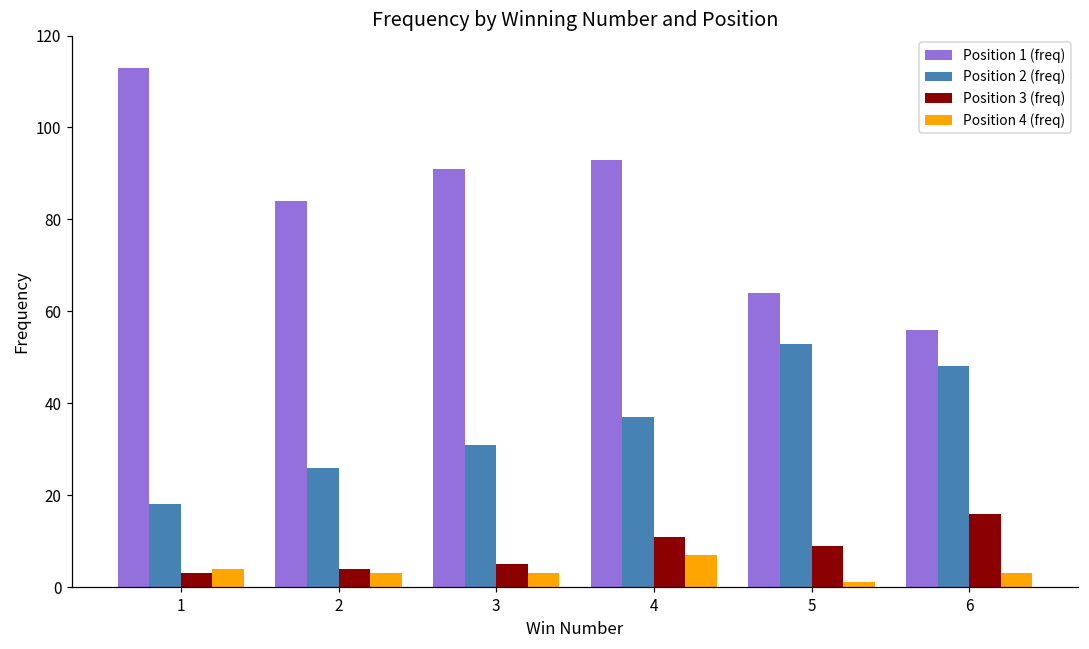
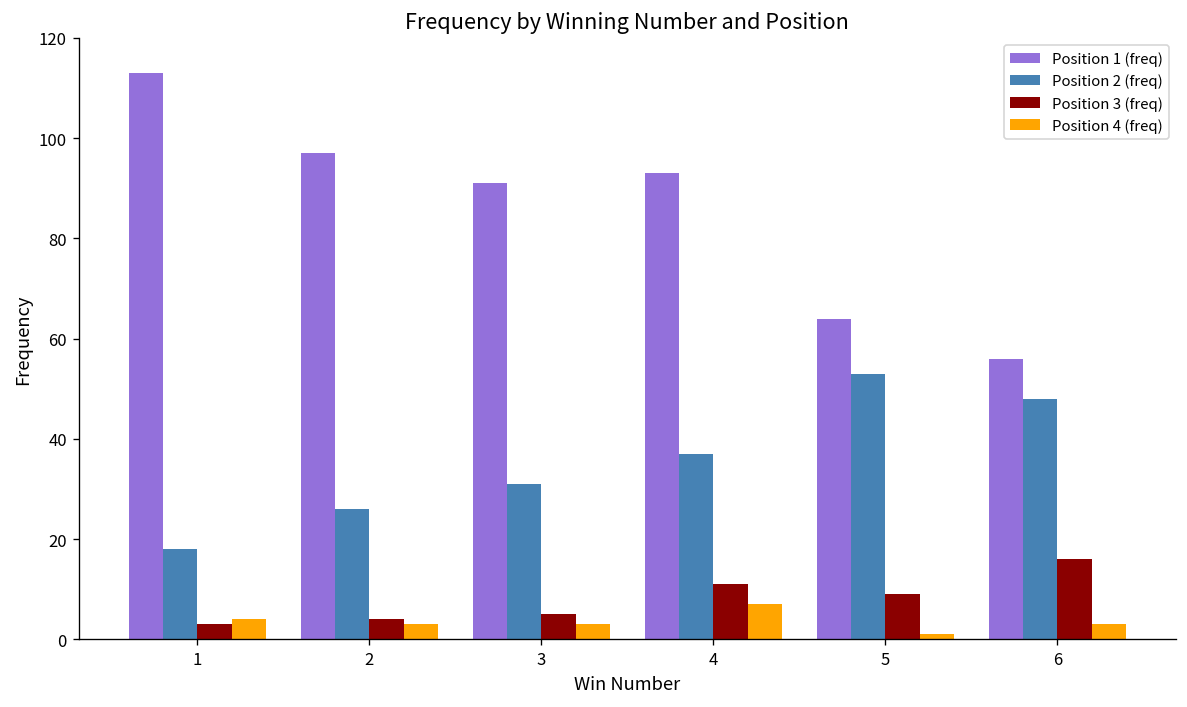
Position 1 (freq), 2: 84 -> 97
